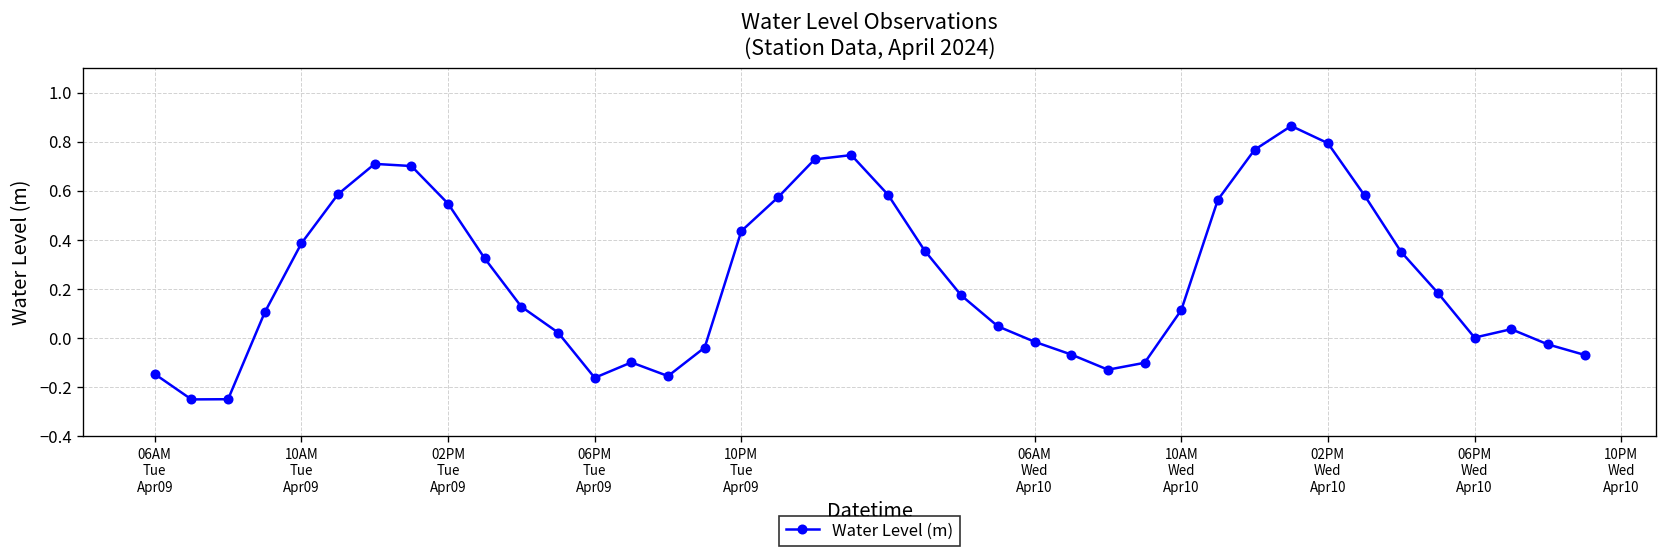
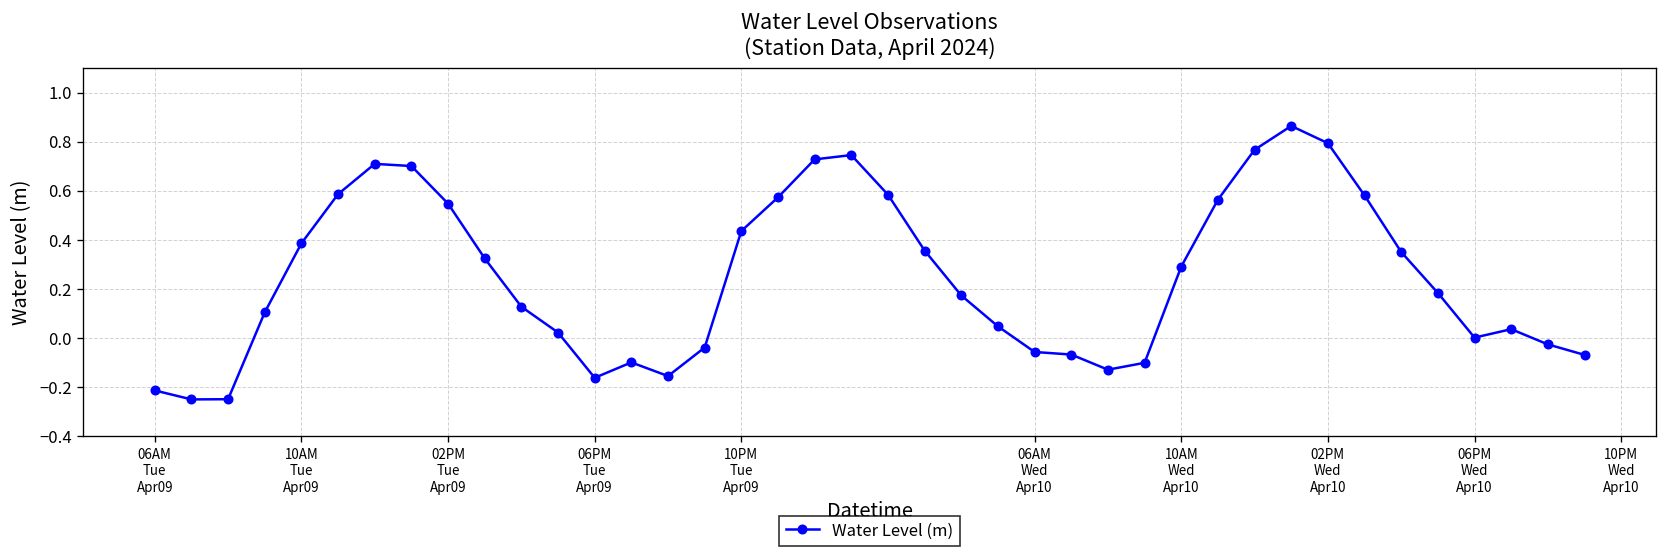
06AM Tue Apr09: -0.15 -> -0.21
06AM Wed Apr10: -0.01 -> -0.06
10AM Wed Apr10: 0.11 -> 0.29
